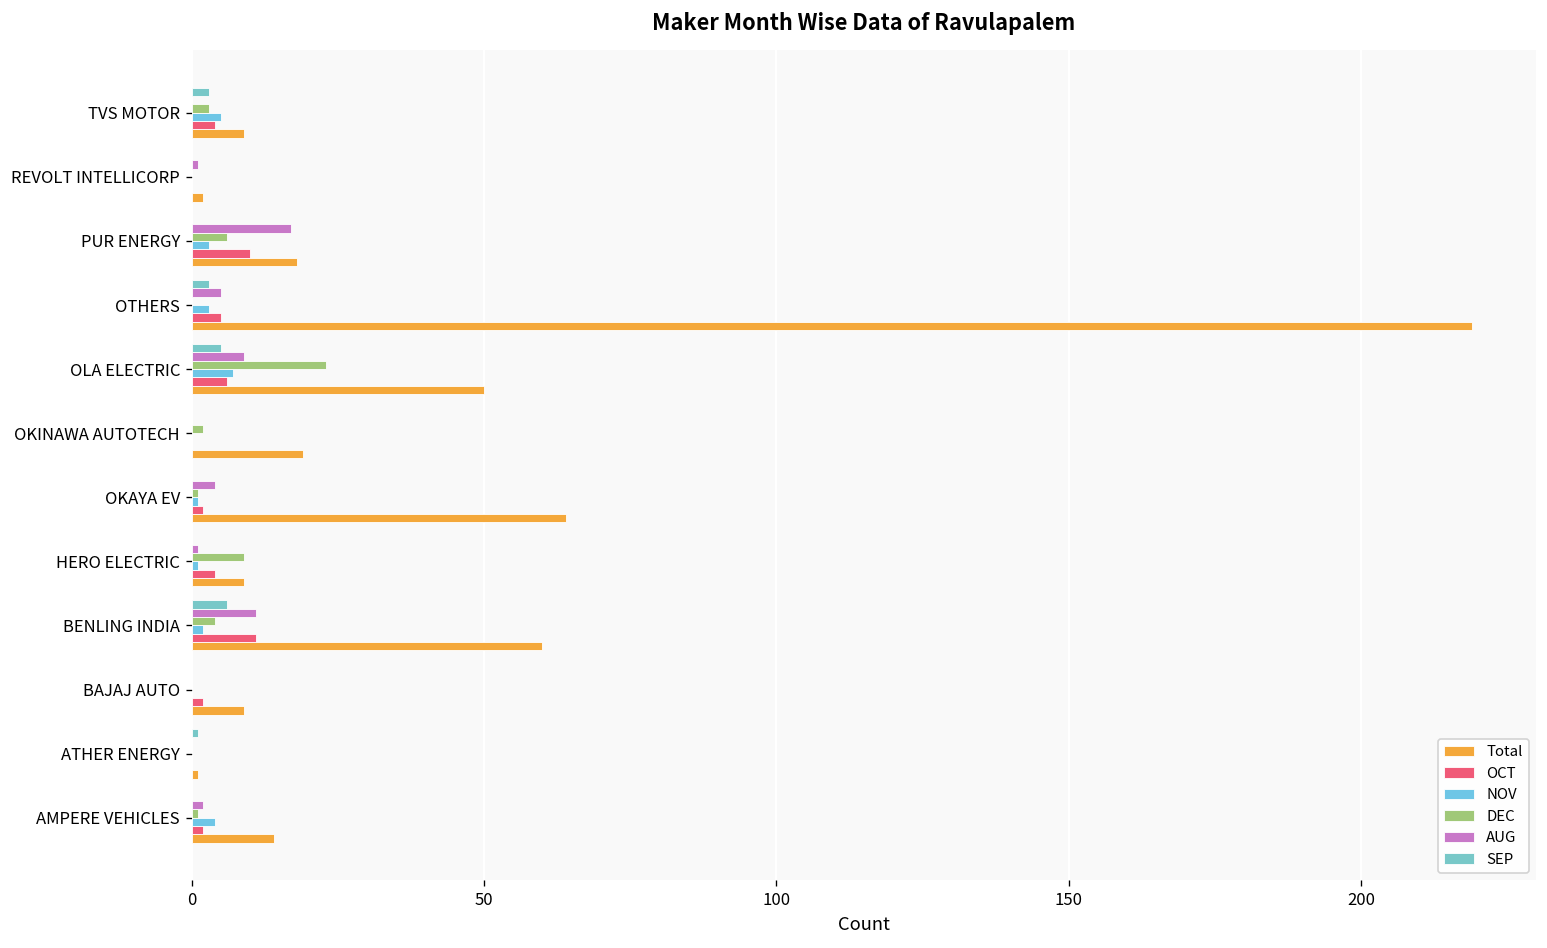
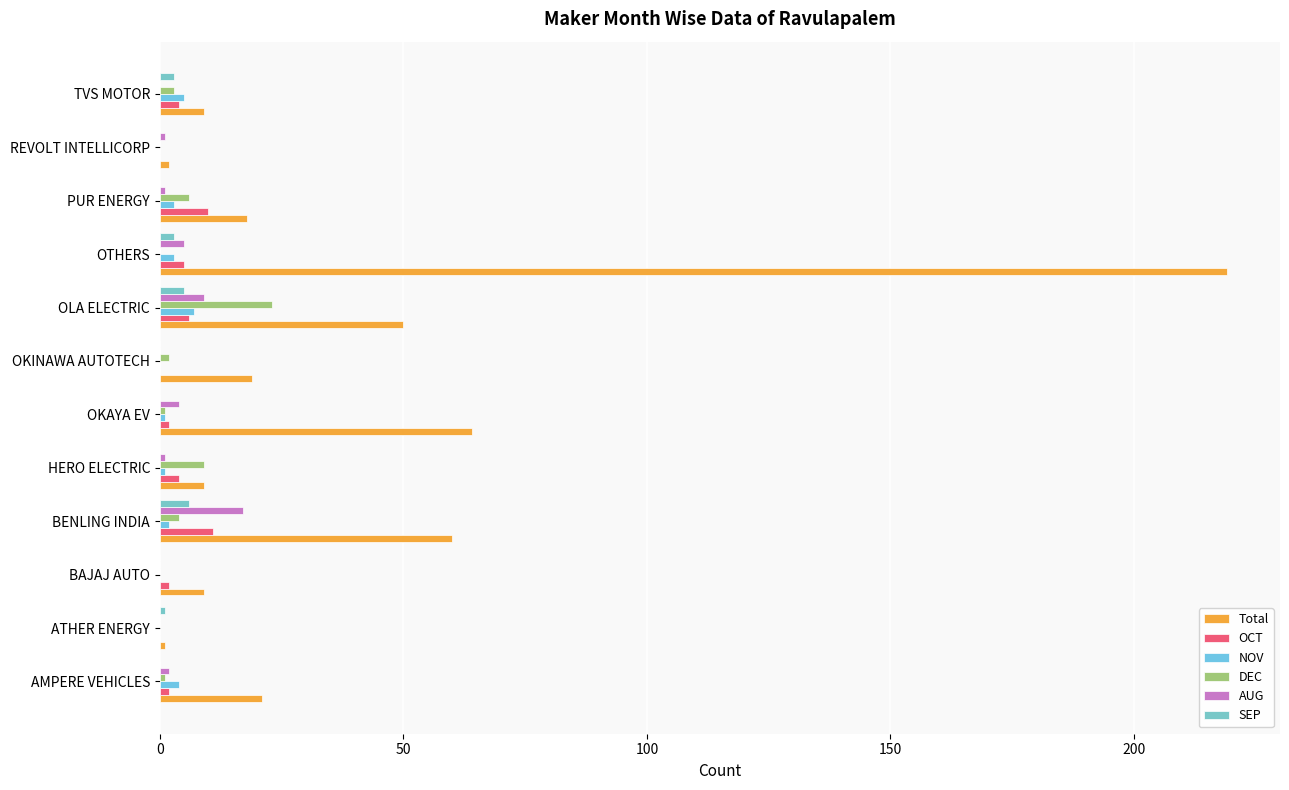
AUG, PUR ENERGY: 17 -> 1
AUG, BENLING INDIA: 11 -> 17
Total, AMPERE VEHICLES: 14 -> 21
